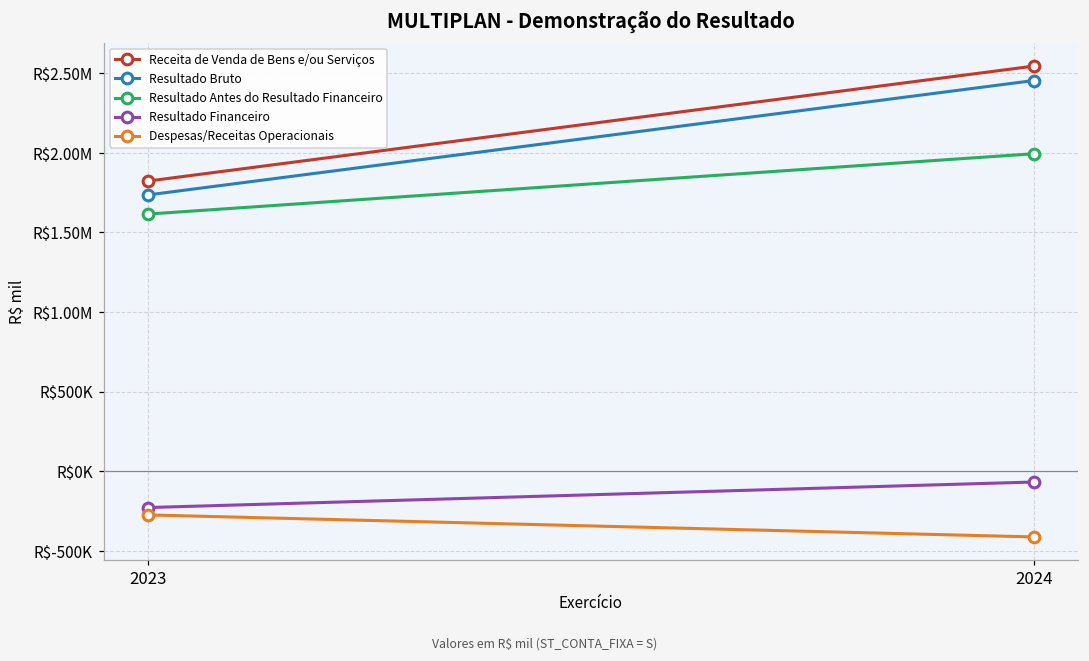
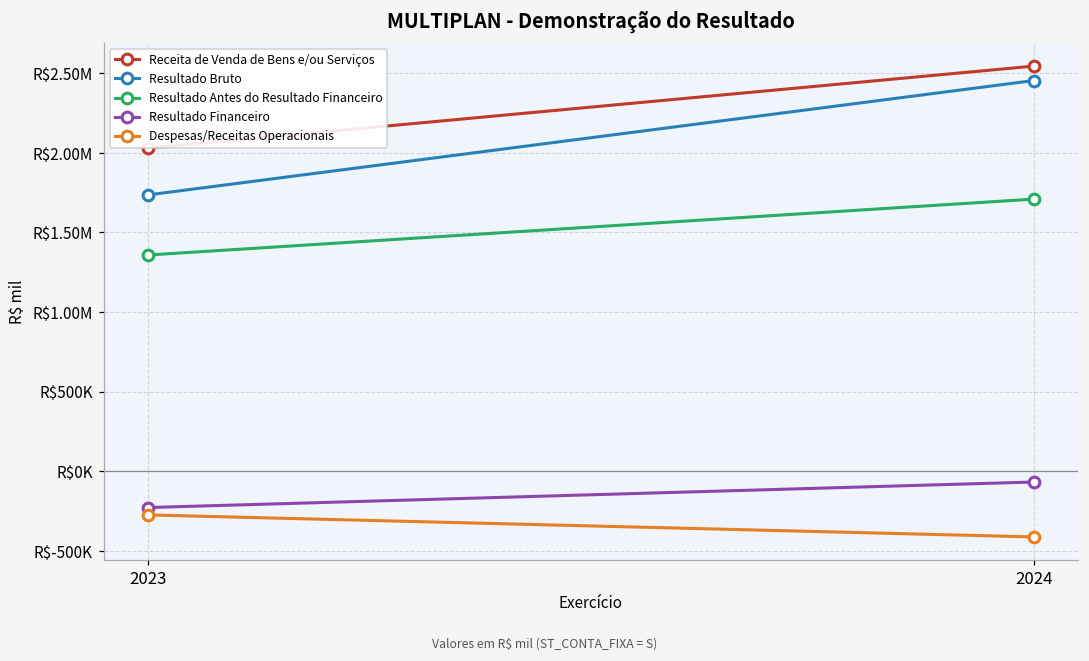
Receita de Venda de Bens e/ou Serviços, 2023: R$1820000 -> R$2030000
Resultado Antes do Resultado Financeiro, 2023: R$1620000 -> R$1360000
Resultado Antes do Resultado Financeiro, 2024: R$1990000 -> R$1710000
